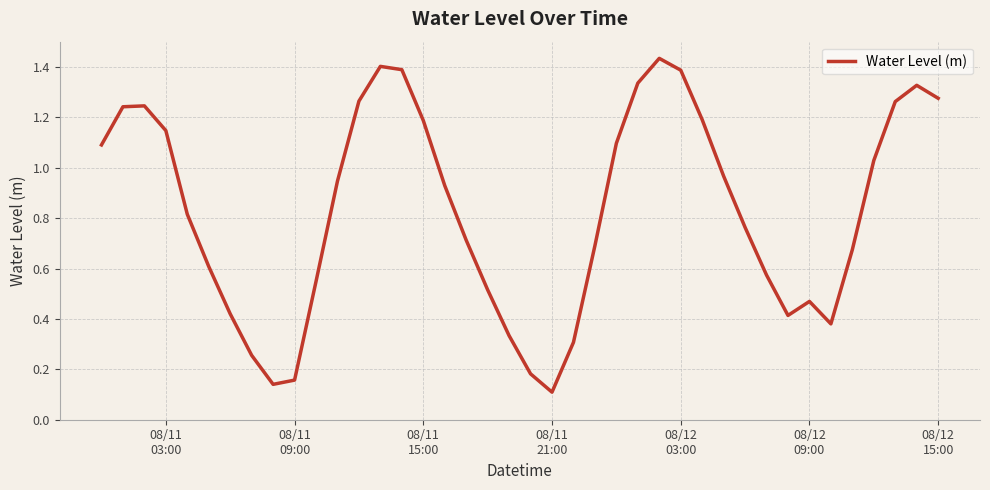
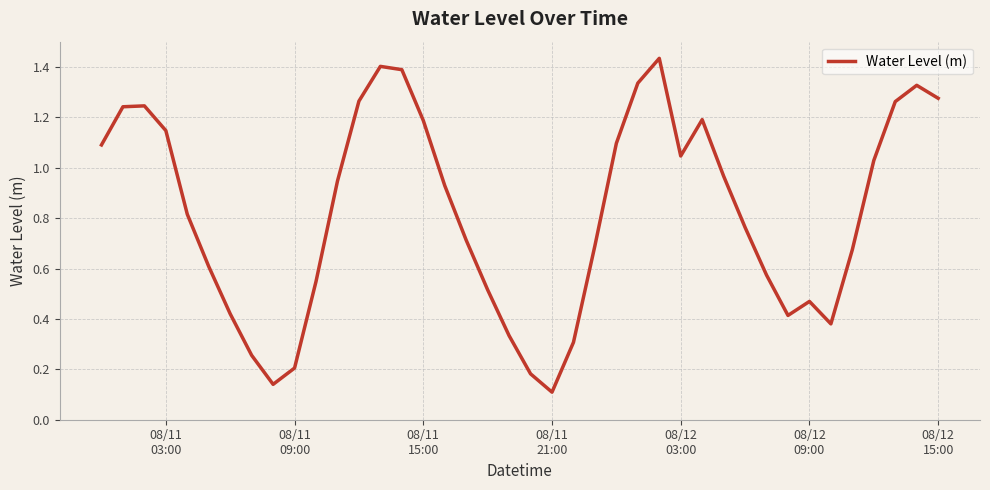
08/11 09:00: 0.16 -> 0.21
08/12 03:00: 1.39 -> 1.05
